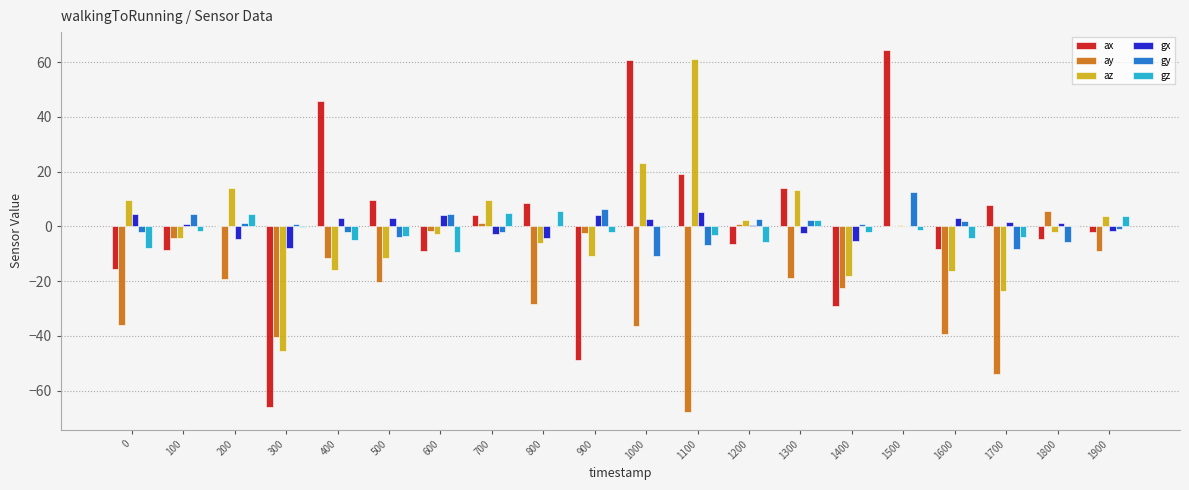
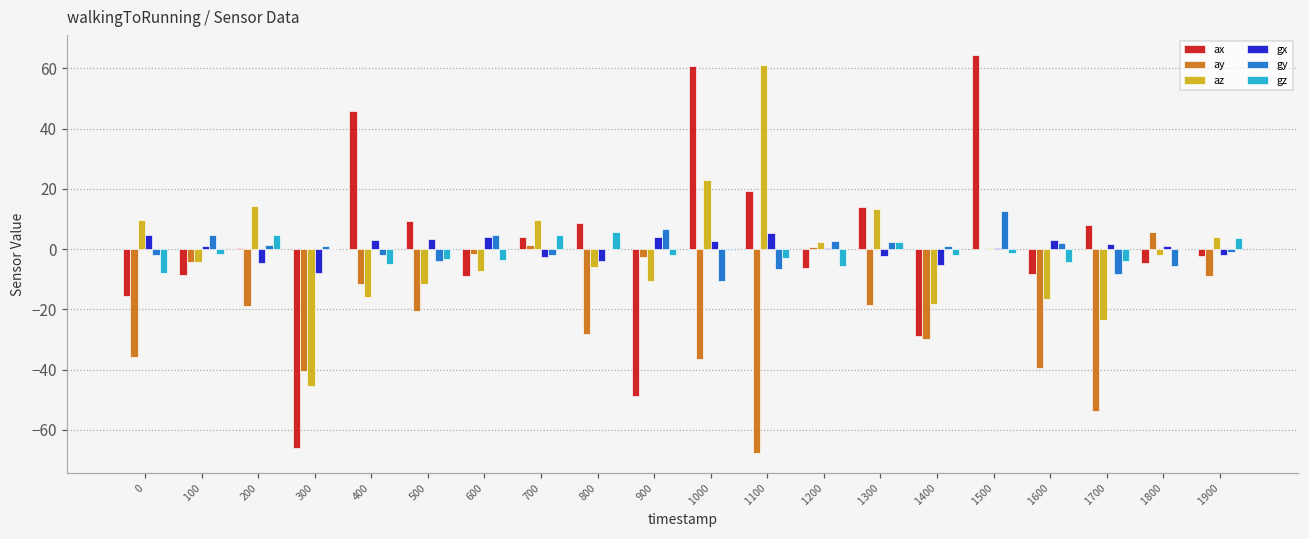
az, 600: -3 -> -7
gz, 600: -9 -> -4
ay, 1400: -23 -> -30
